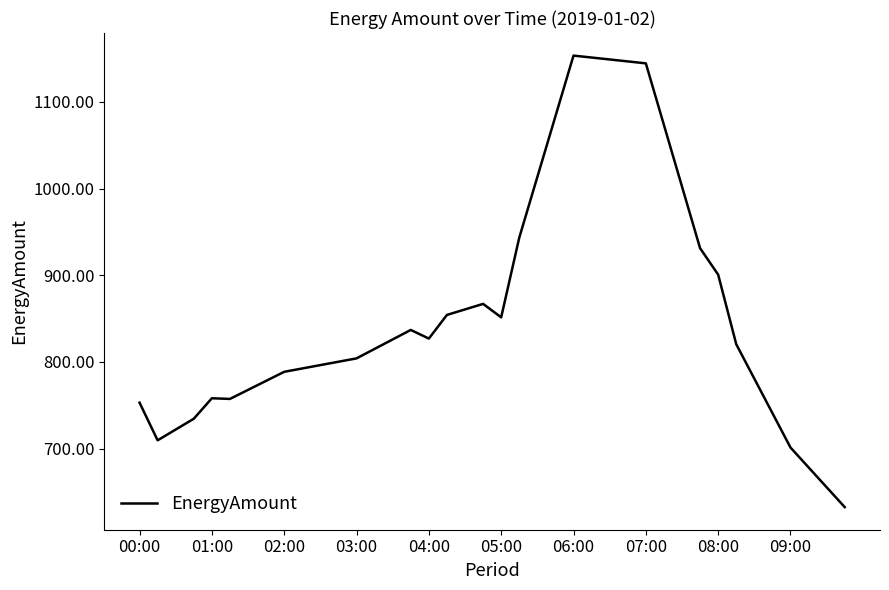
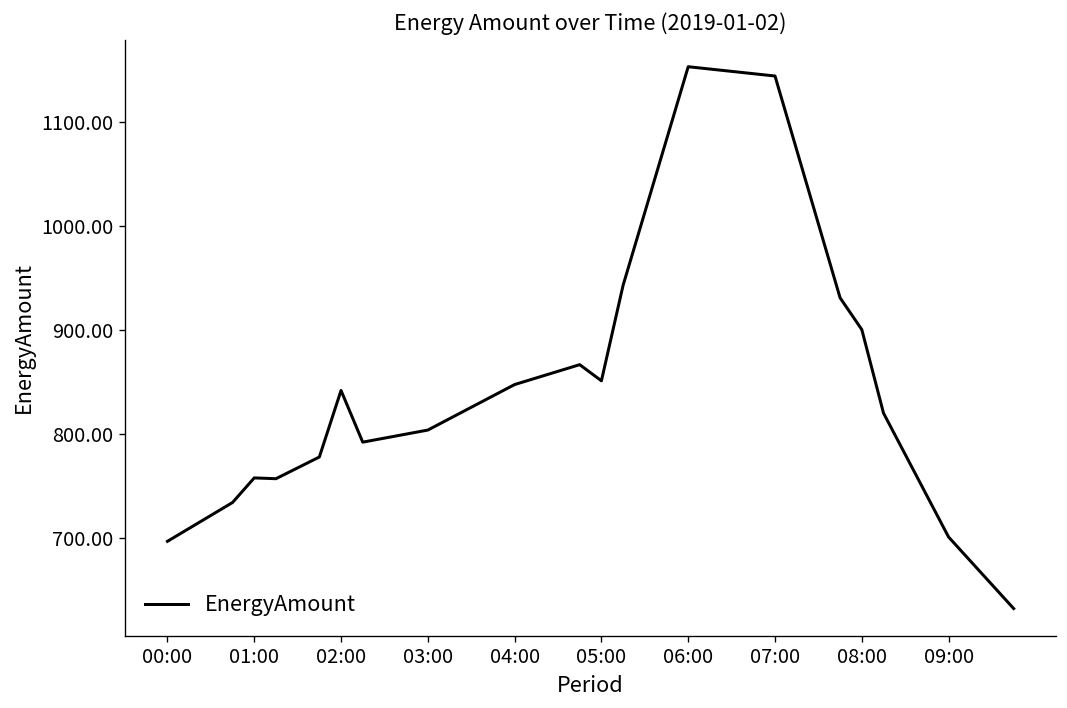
00:00: 750 -> 700
02:00: 790 -> 840
04:00: 830 -> 850
